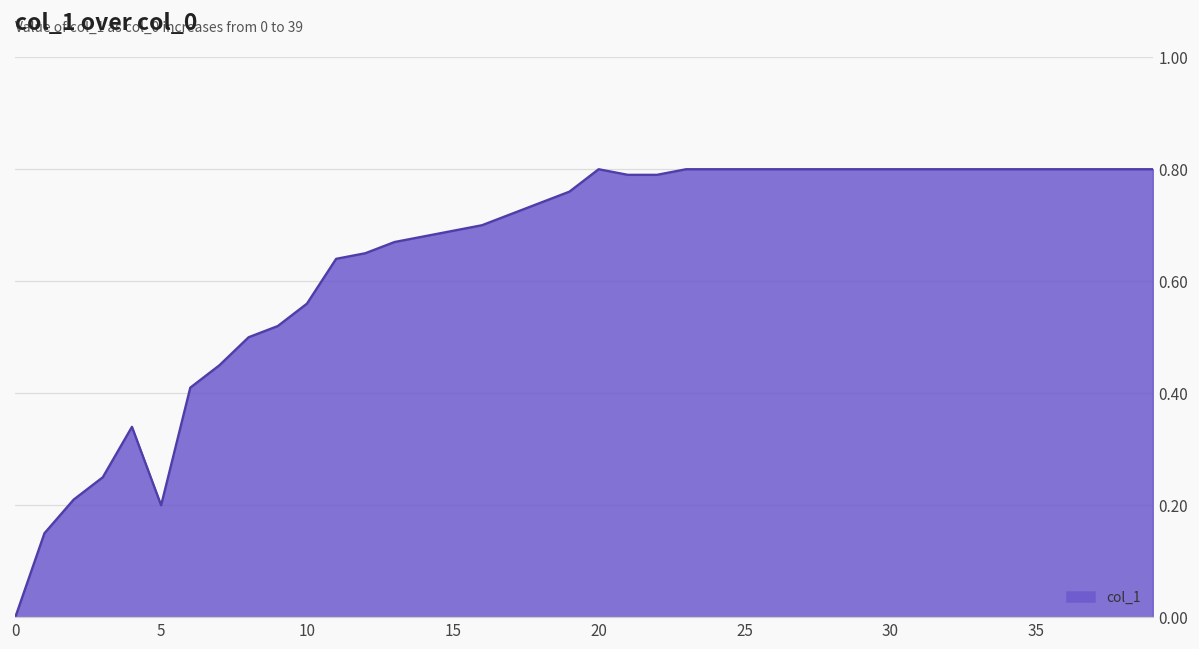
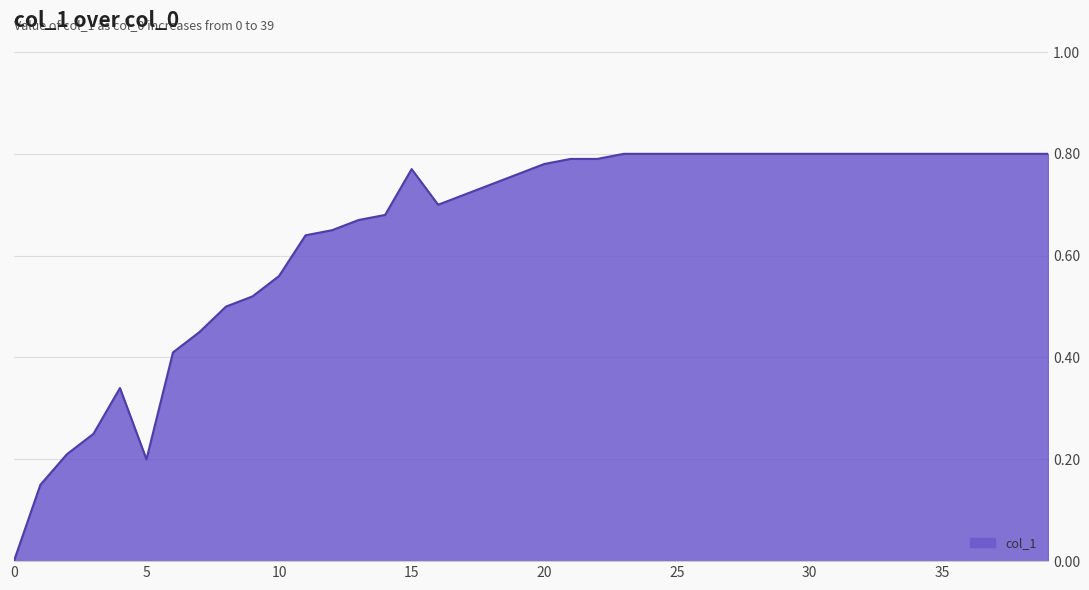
15: 0.69 -> 0.77
20: 0.80 -> 0.78
